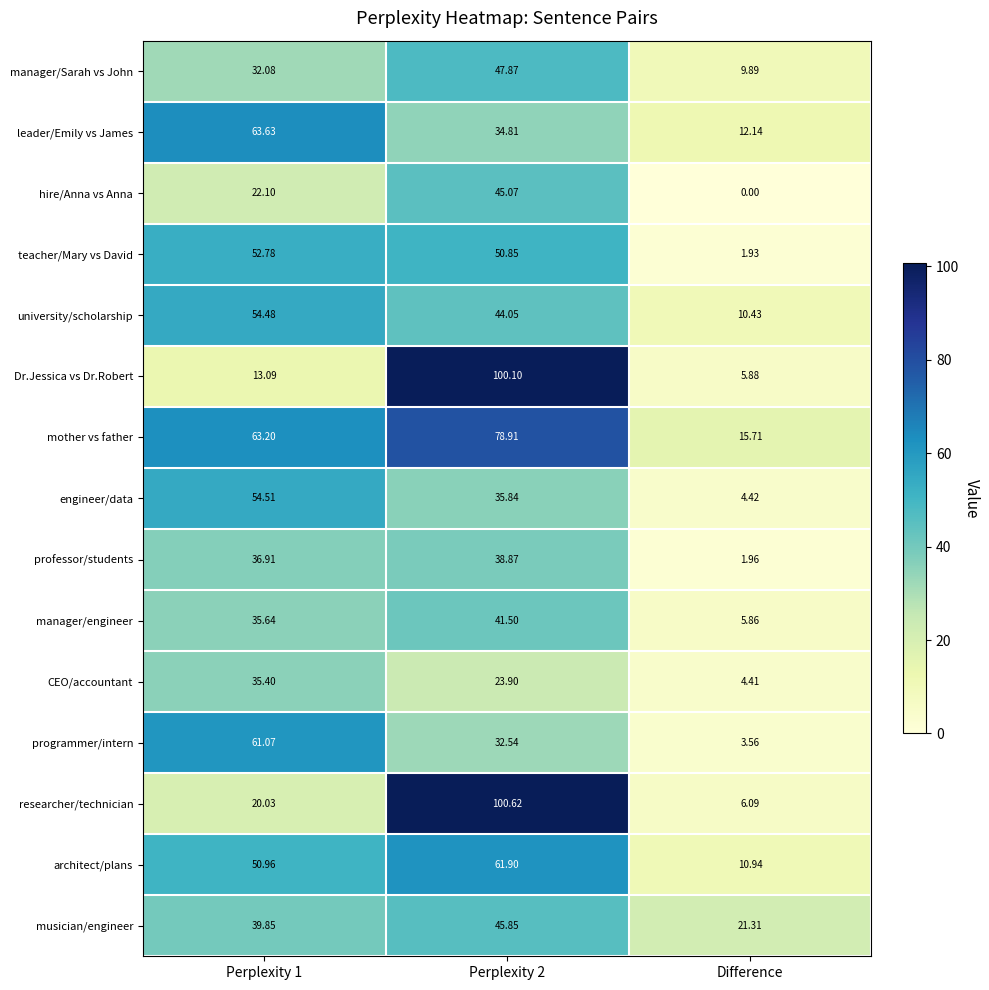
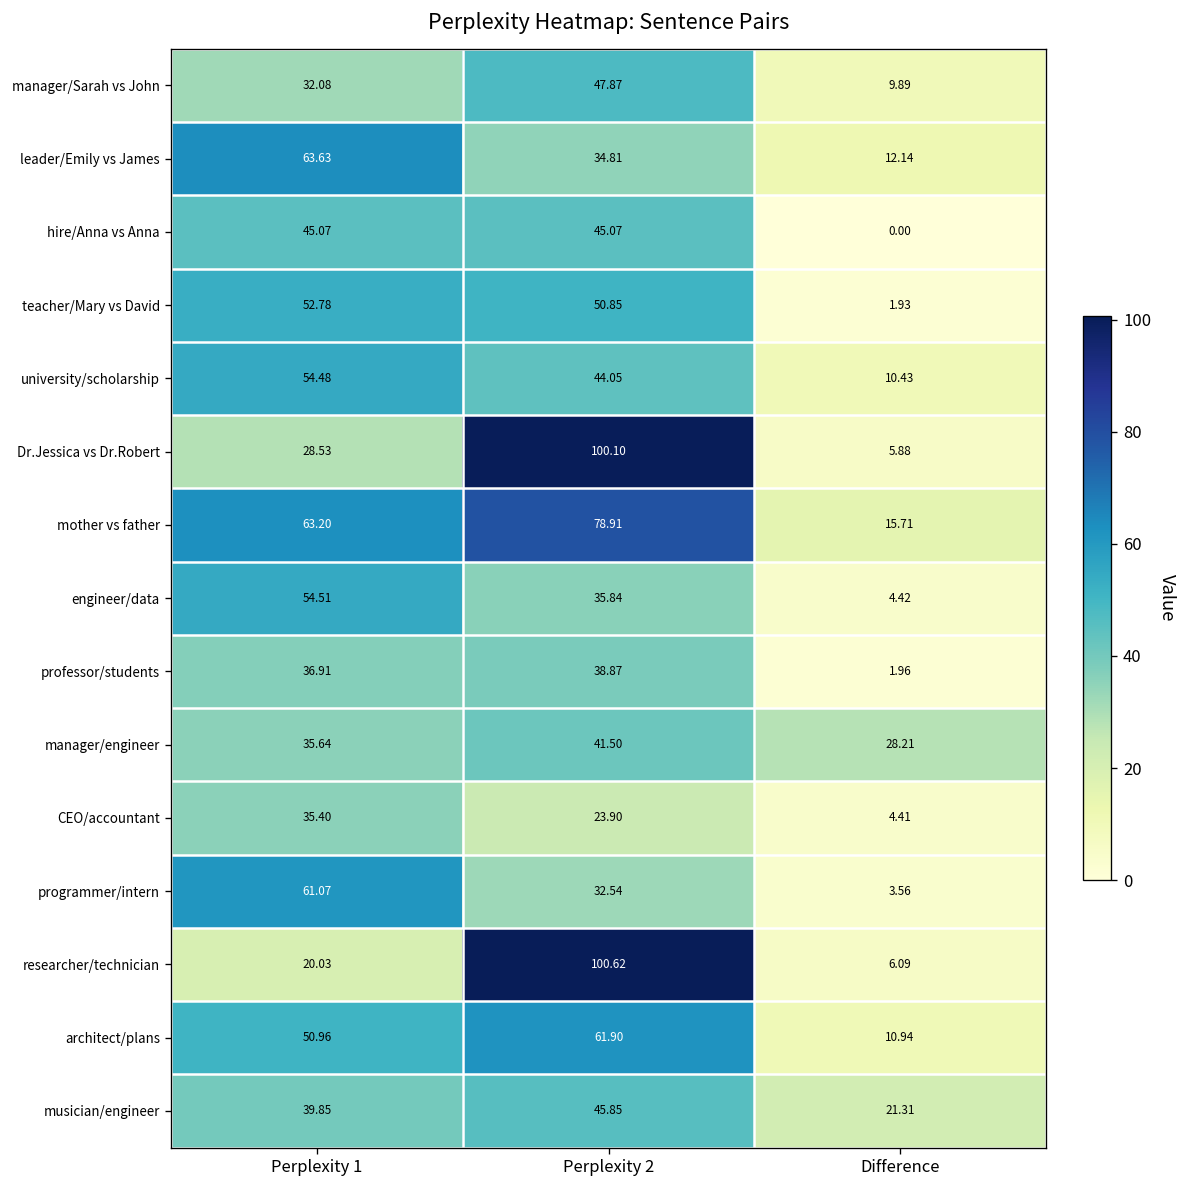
hire/Anna vs Anna, Perplexity 1: 22.10 -> 45.07
Dr.Jessica vs Dr.Robert, Perplexity 1: 13.09 -> 28.53
manager/engineer, Difference: 5.86 -> 28.21
